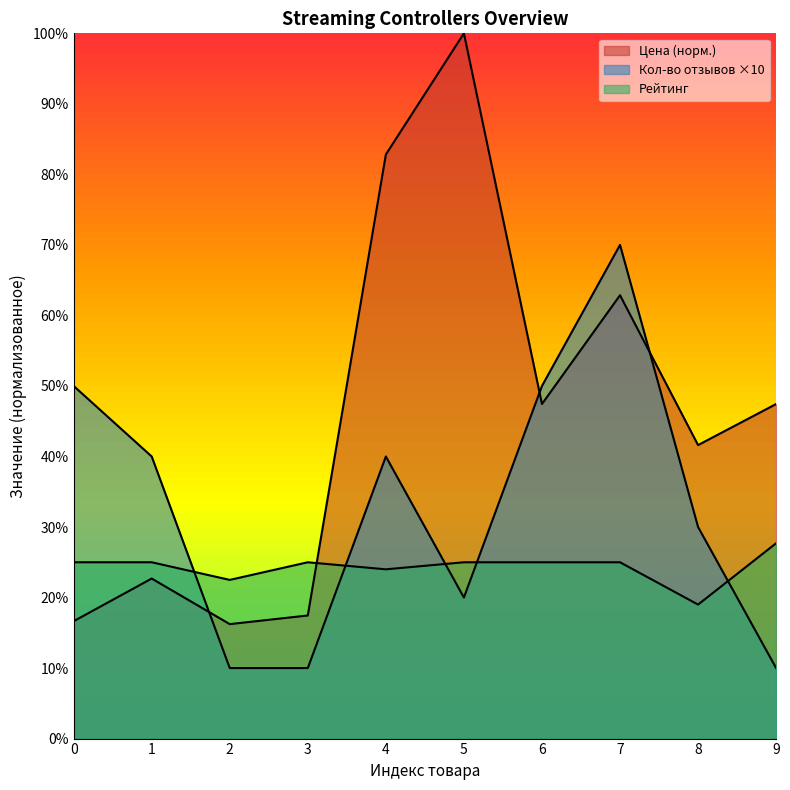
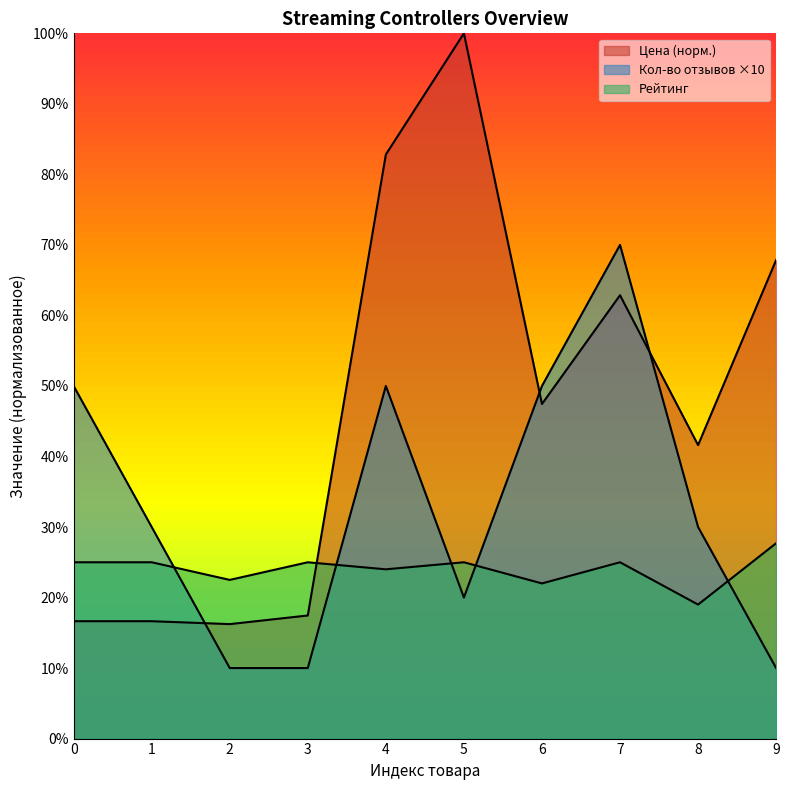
Цена (норм.), 1: 23% -> 17%
Кол-во отзывов ×10, 1: 40% -> 30%
Кол-во отзывов ×10, 4: 40% -> 50%
Рейтинг, 6: 25% -> 22%
Цена (норм.), 9: 47% -> 68%
